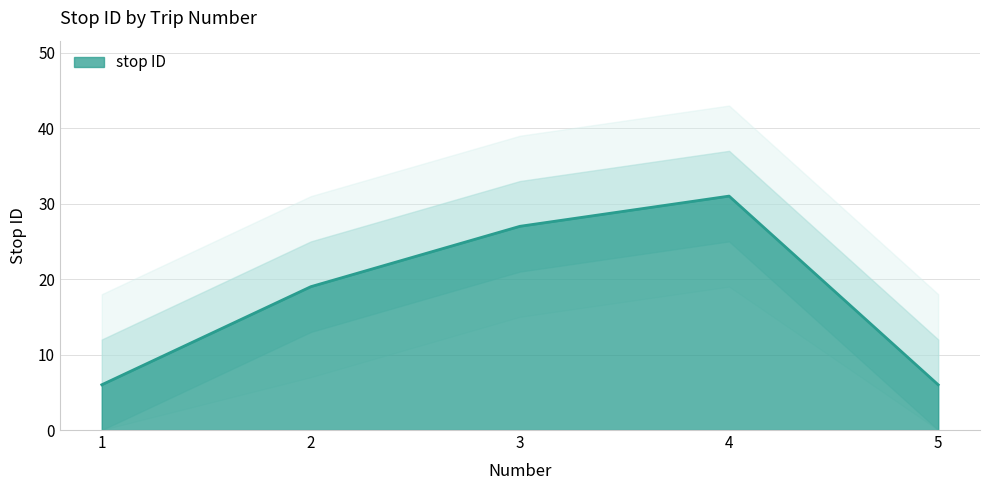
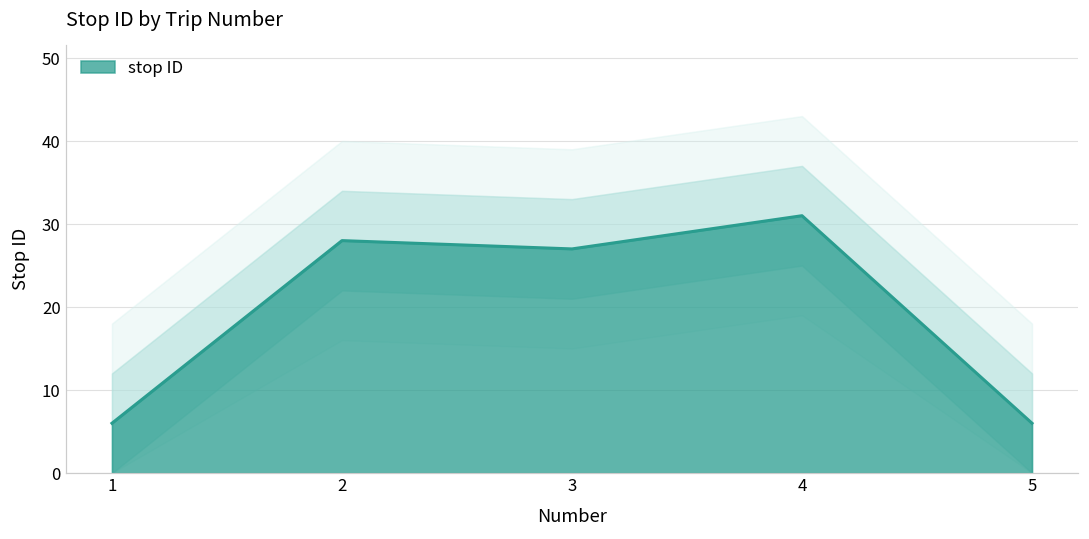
stop ID, 2: 19 -> 28
